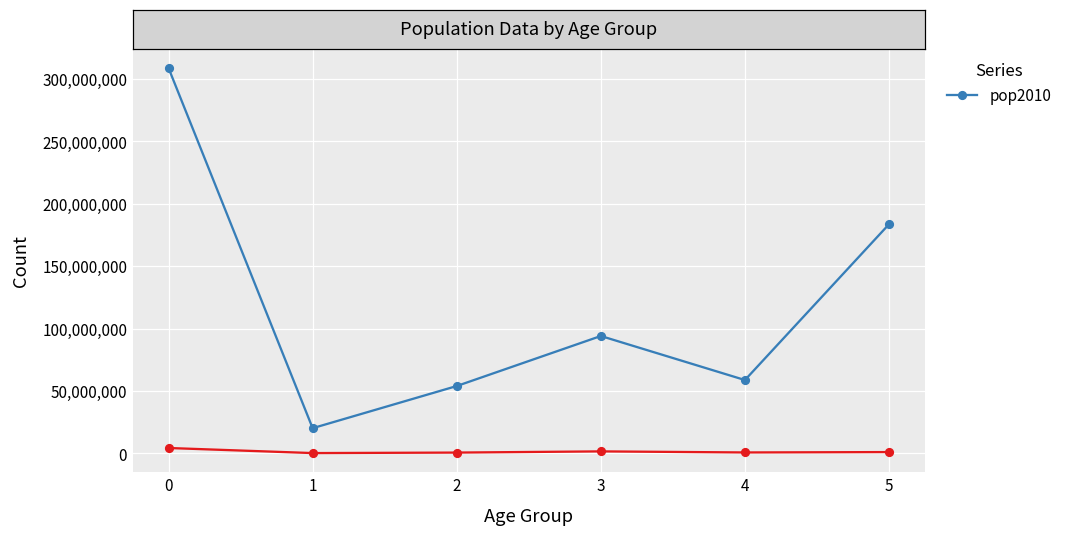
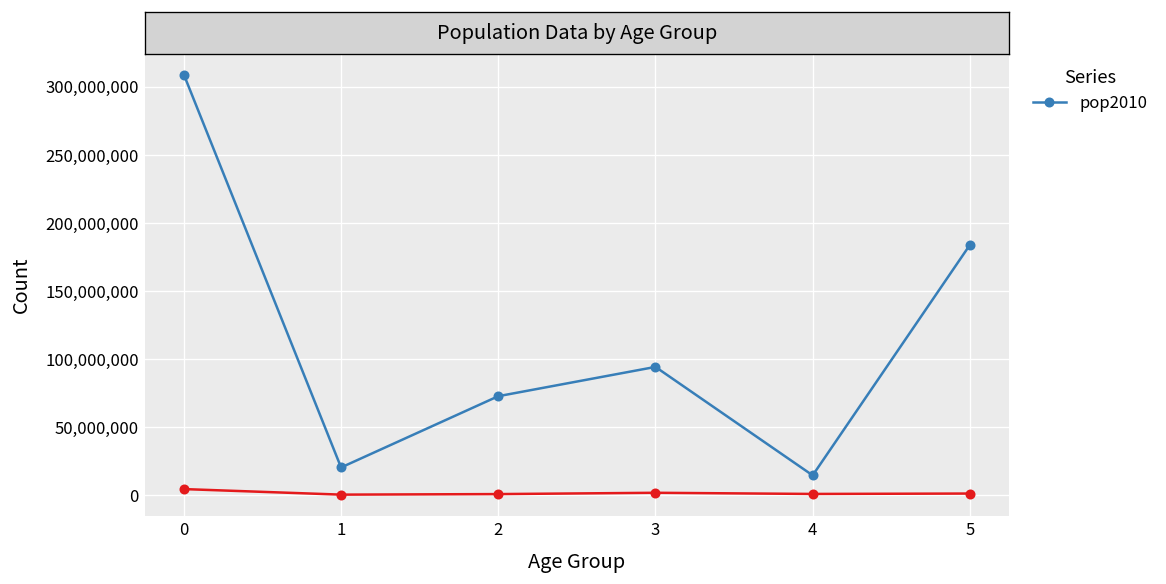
pop2010, 2: 54,000,000 -> 73,000,000
pop2010, 4: 59,000,000 -> 14,000,000
